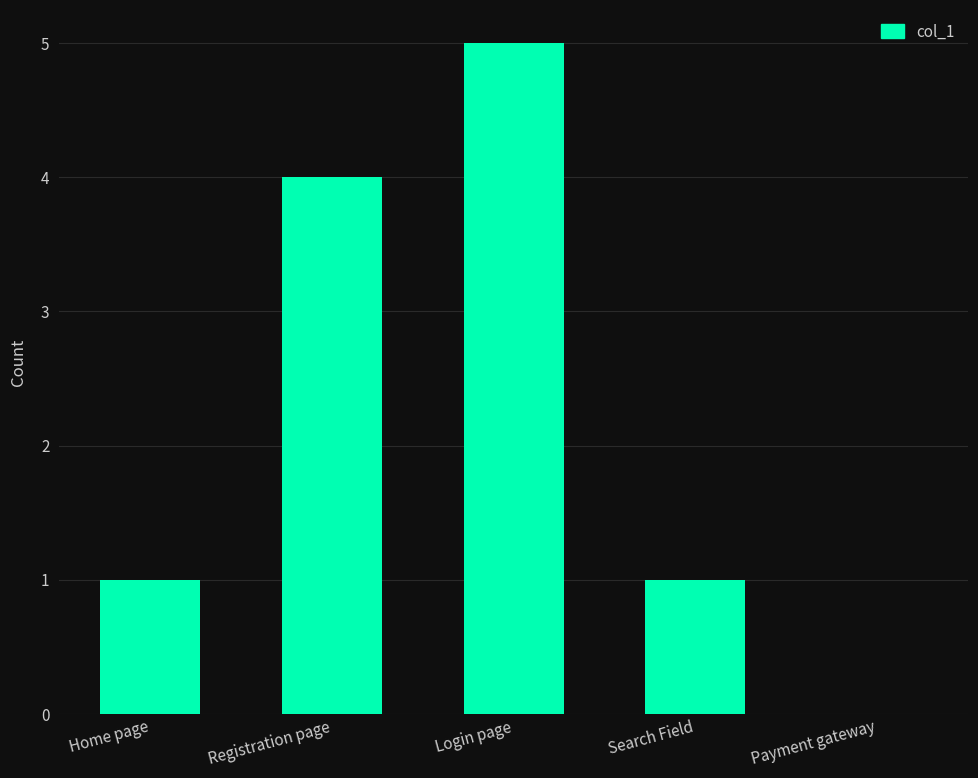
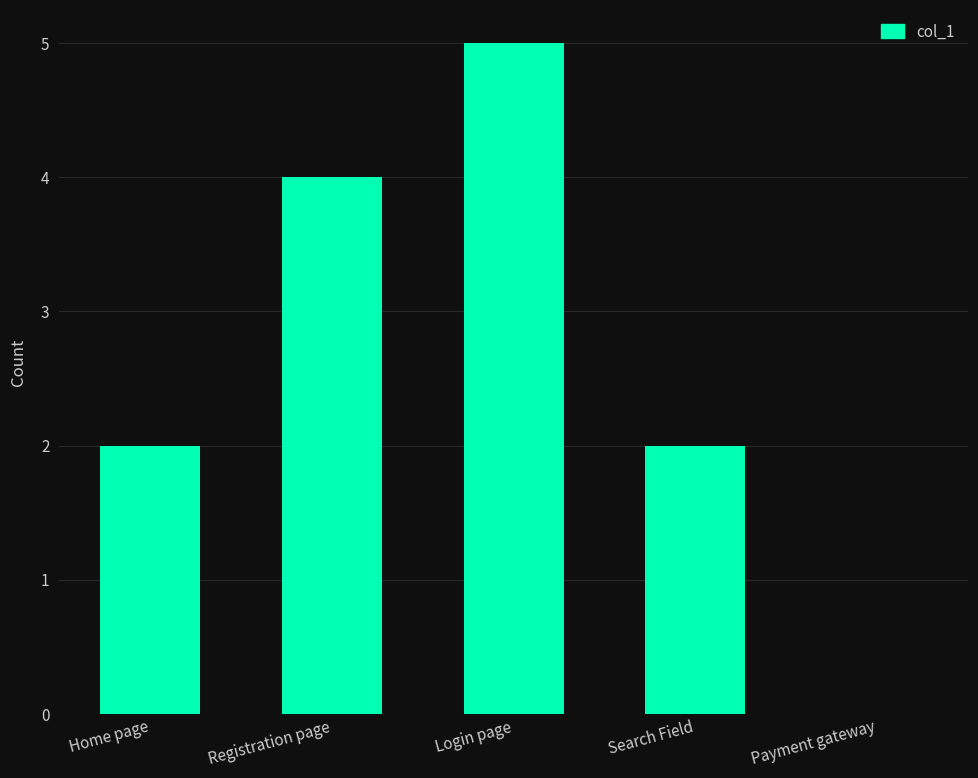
Home page: 1 -> 2
Search Field: 1 -> 2
